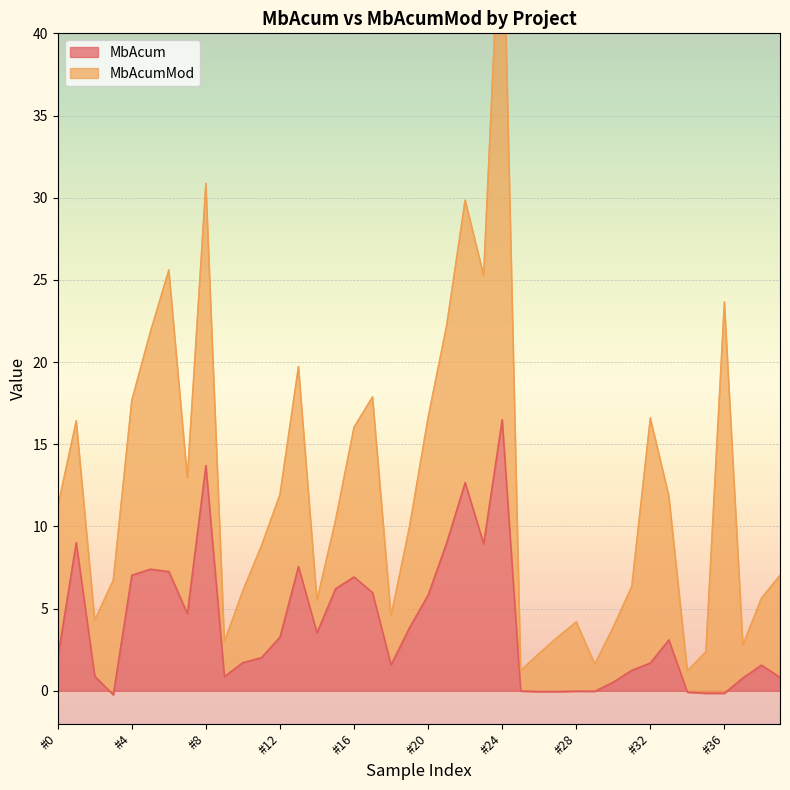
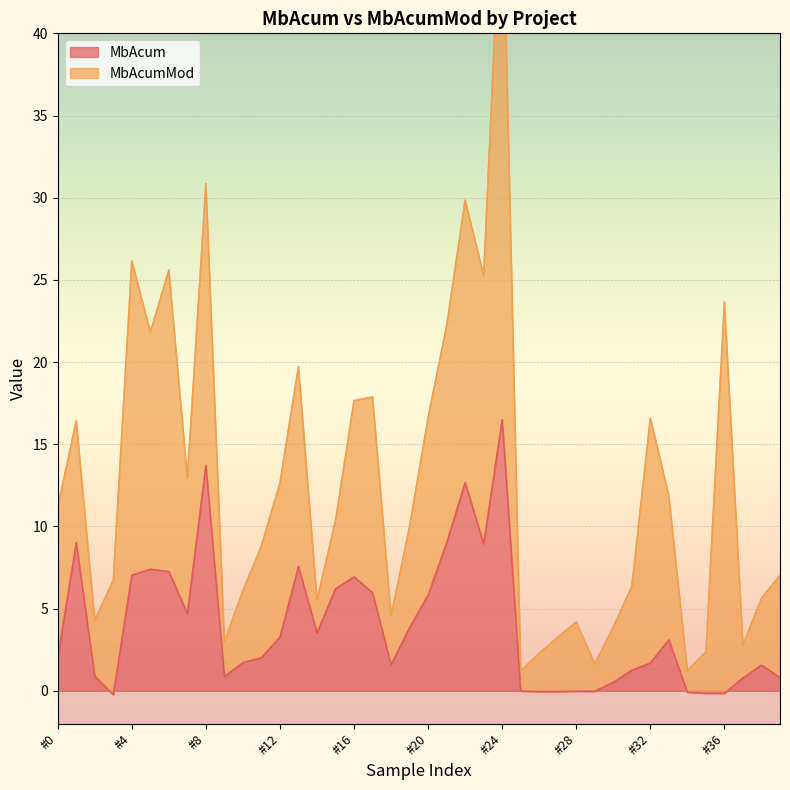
MbAcumMod, #4: 10.6 -> 19.1
MbAcumMod, #12: 8.7 -> 9.4
MbAcumMod, #16: 9.1 -> 10.7
